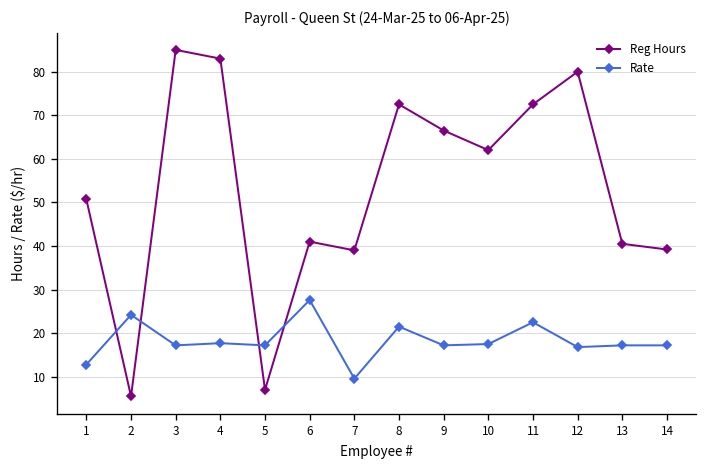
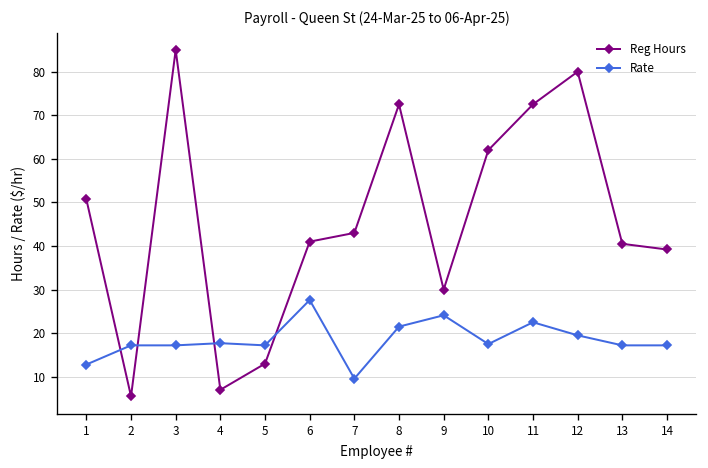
Rate, 2: 24 -> 17
Reg Hours, 4: 83 -> 7
Reg Hours, 5: 7 -> 13
Reg Hours, 7: 39 -> 43
Reg Hours, 9: 67 -> 30
Rate, 9: 17 -> 24
Rate, 12: 17 -> 20
